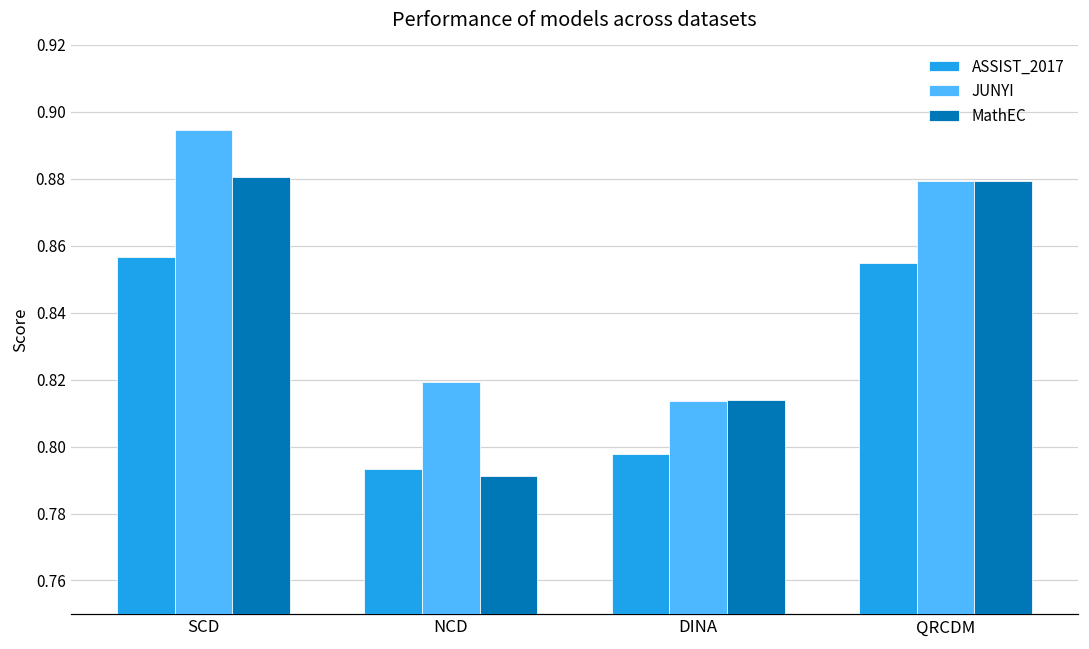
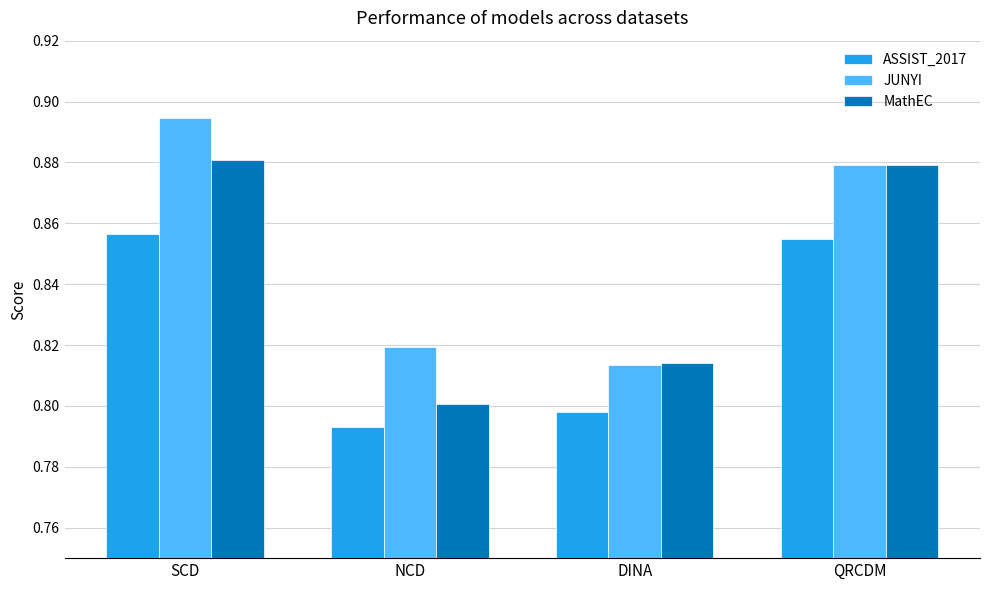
MathEC, NCD: 0.791 -> 0.801
